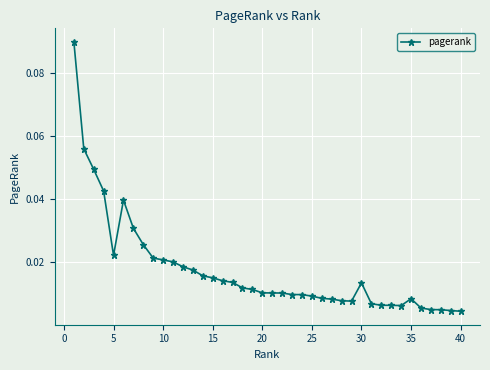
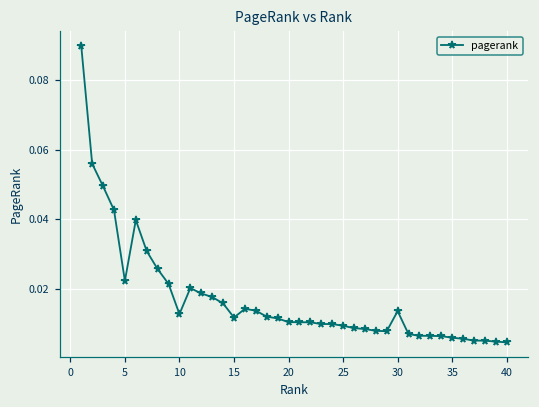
10: 0.021 -> 0.013
15: 0.015 -> 0.012
35: 0.008 -> 0.006
